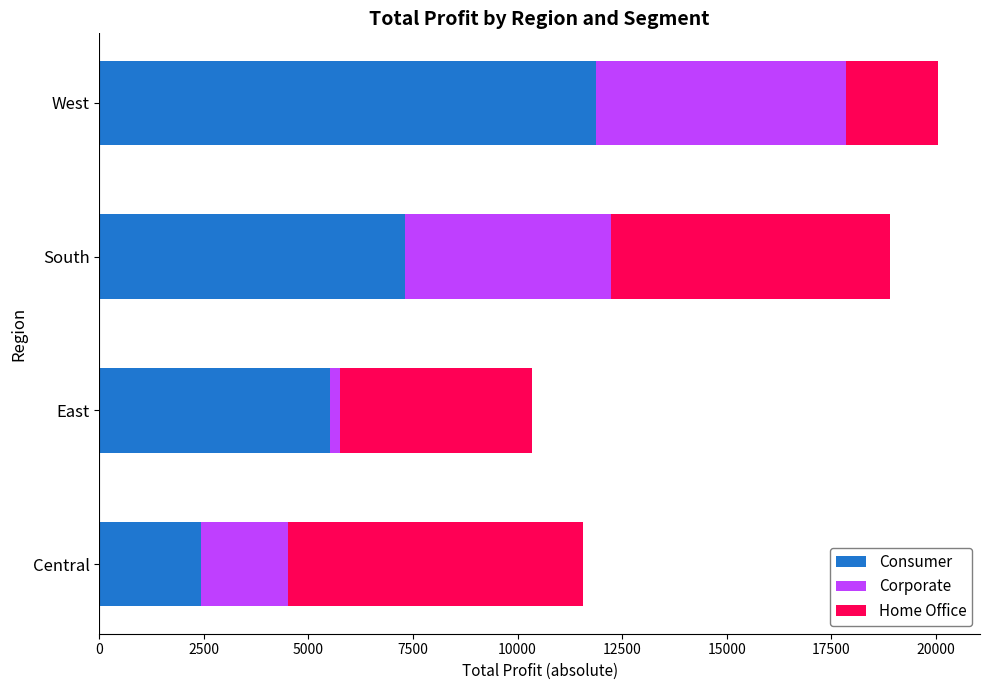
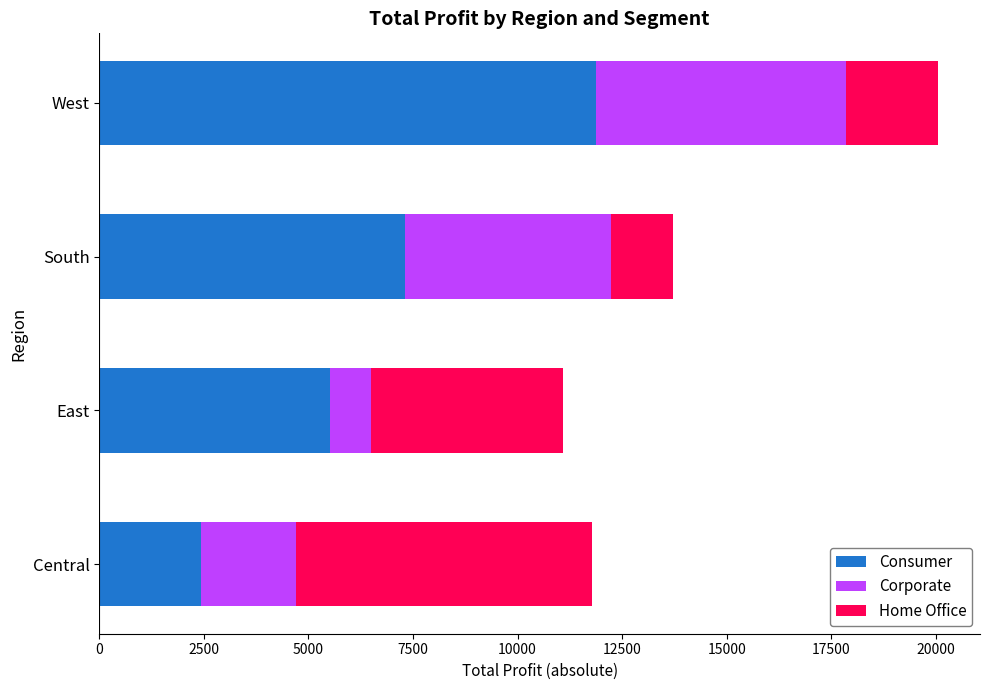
Home Office, South: 6700 -> 1500
Corporate, East: 200 -> 1000
Corporate, Central: 2100 -> 2300
